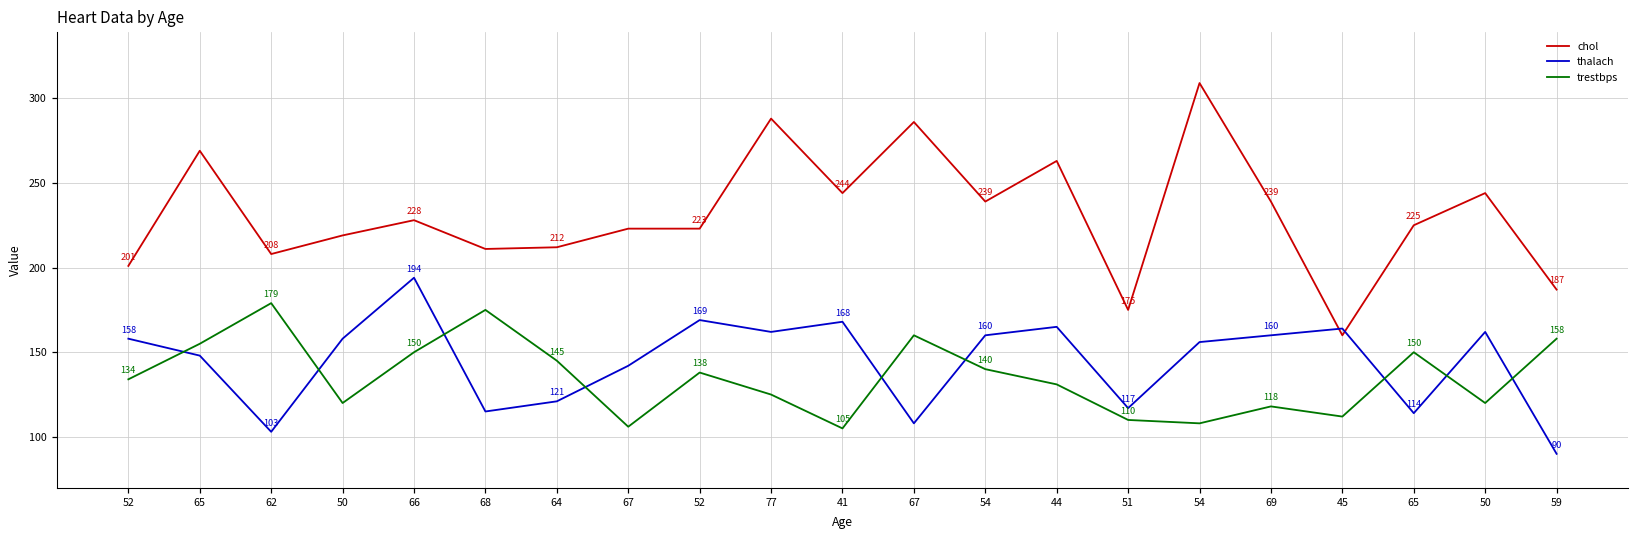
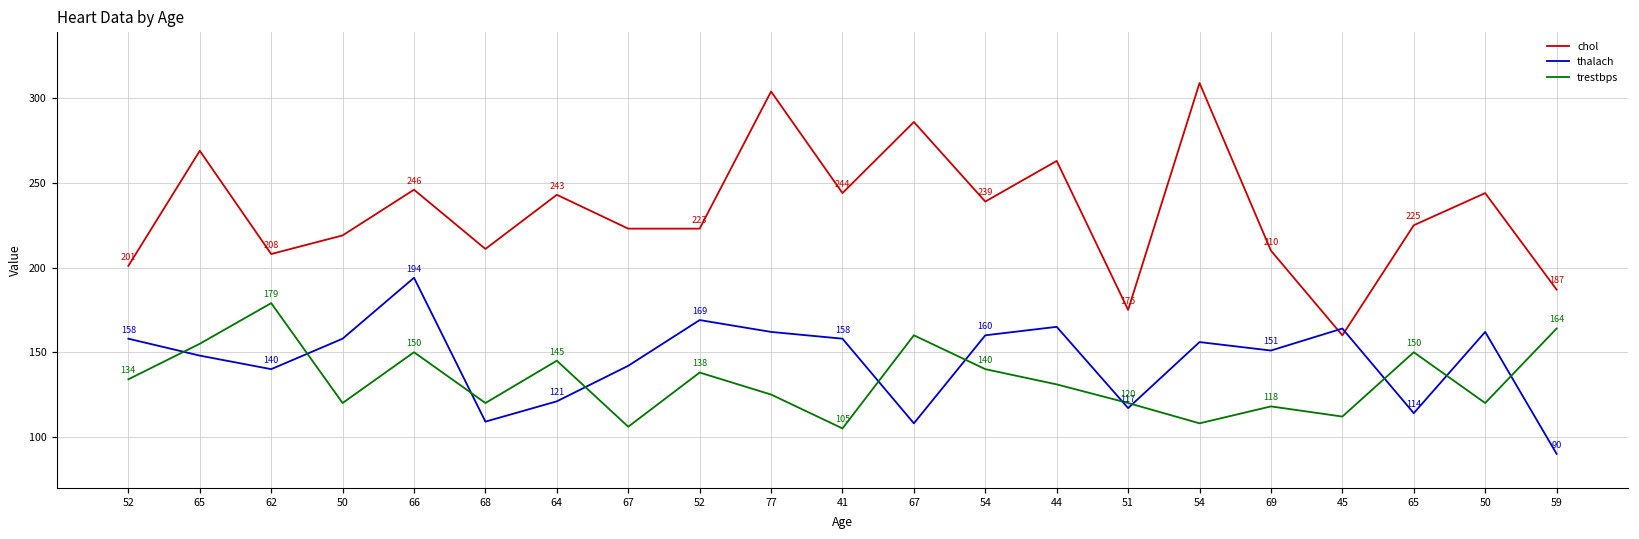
thalach, 62: 103 -> 140
chol, 66: 228 -> 246
thalach, 68: 115 -> 109
trestbps, 68: 175 -> 120
chol, 64: 212 -> 243
chol, 77: 288 -> 304
thalach, 41: 168 -> 158
trestbps, 51: 110 -> 120
chol, 69: 239 -> 210
thalach, 69: 160 -> 151
trestbps, 59: 158 -> 164
